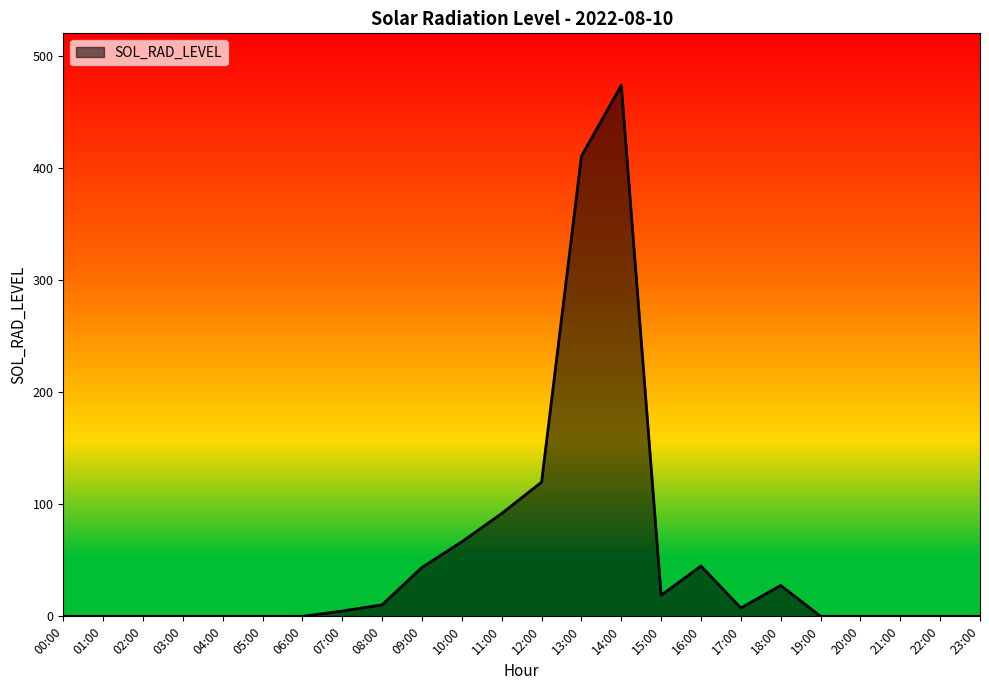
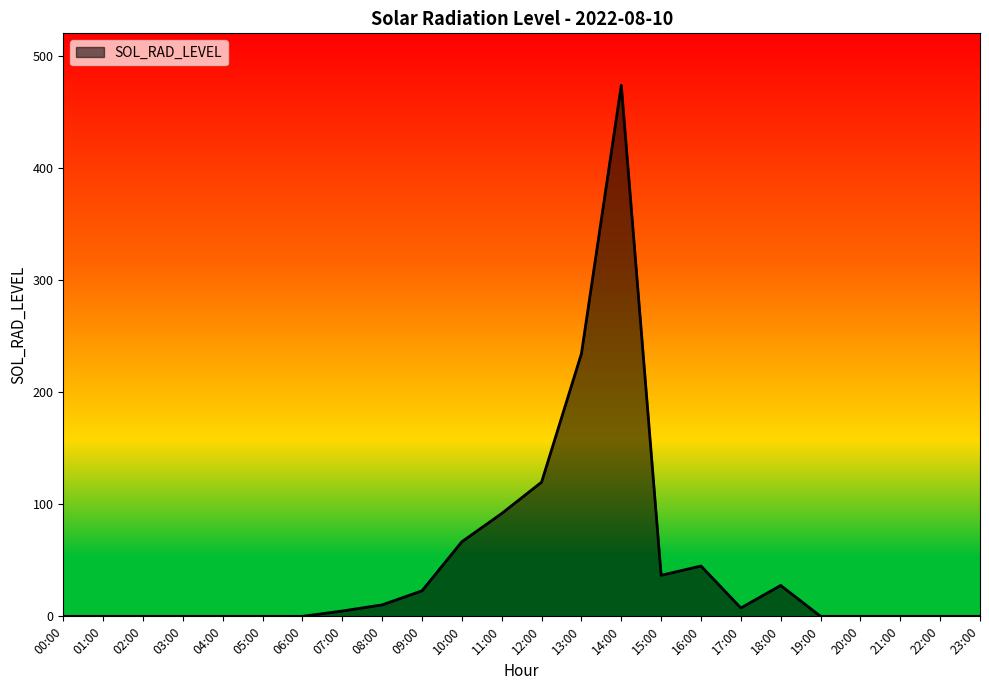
09:00: 44 -> 23
13:00: 410 -> 234
15:00: 19 -> 37
